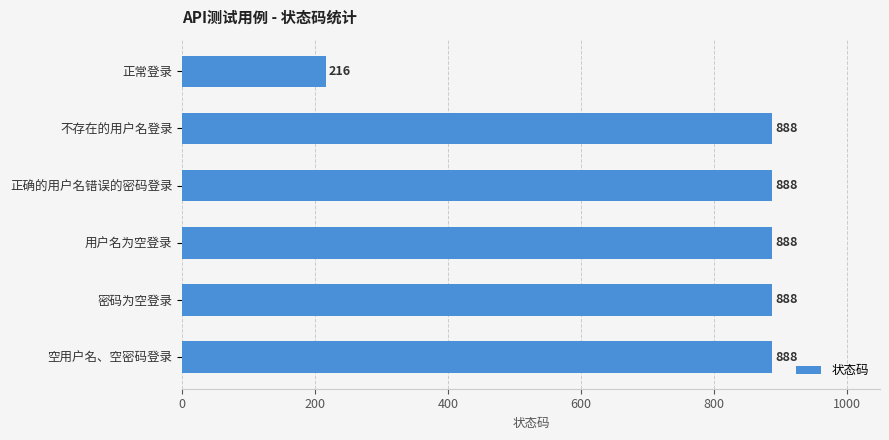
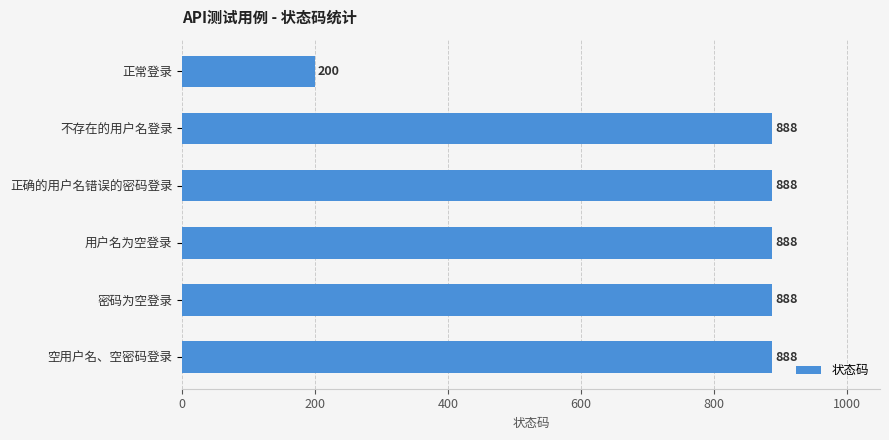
正常登录: 216 -> 200
